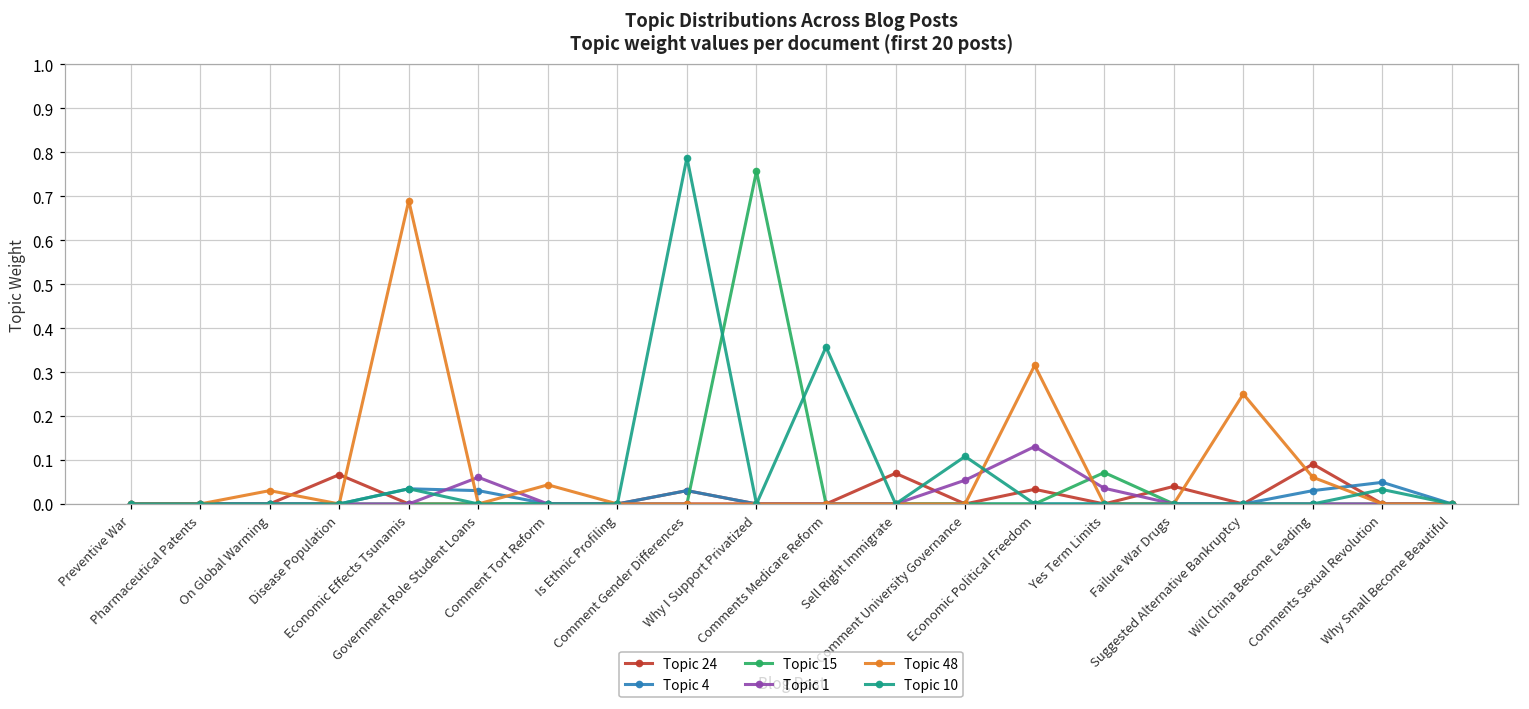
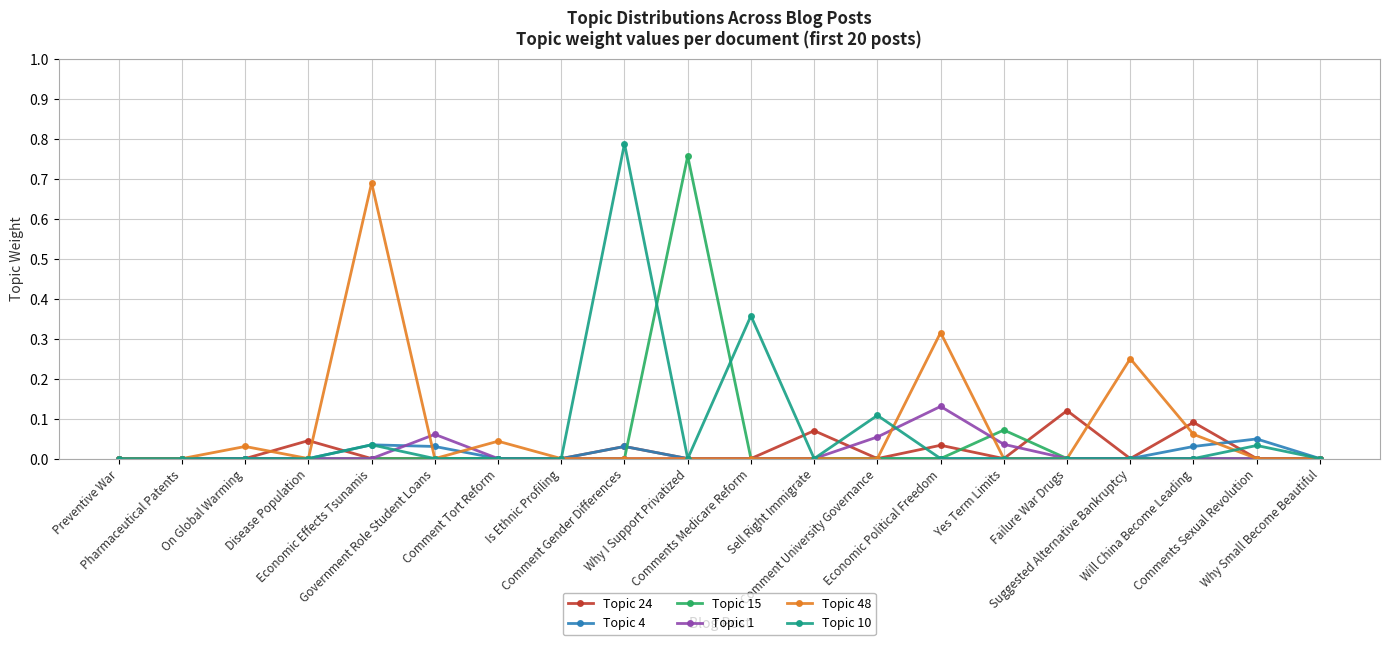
Topic 24, Disease Population: 0.07 -> 0.04
Topic 24, Failure War Drugs: 0.04 -> 0.12
